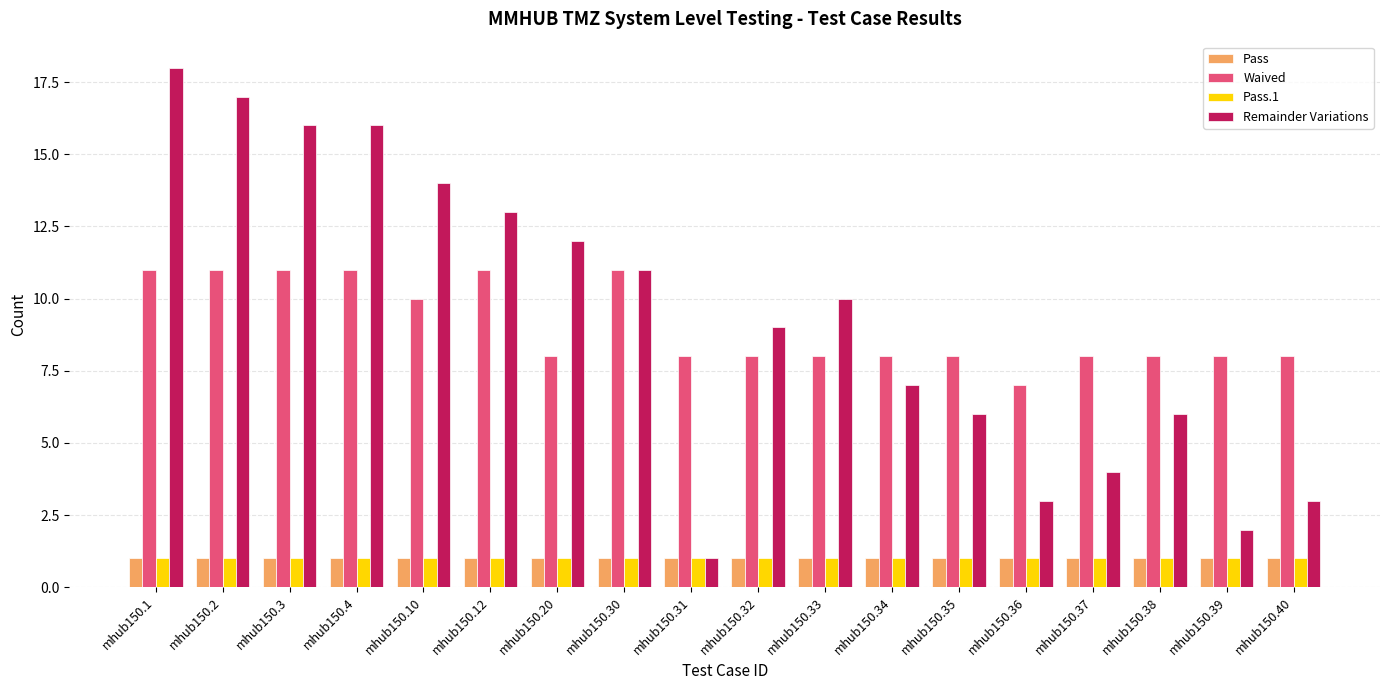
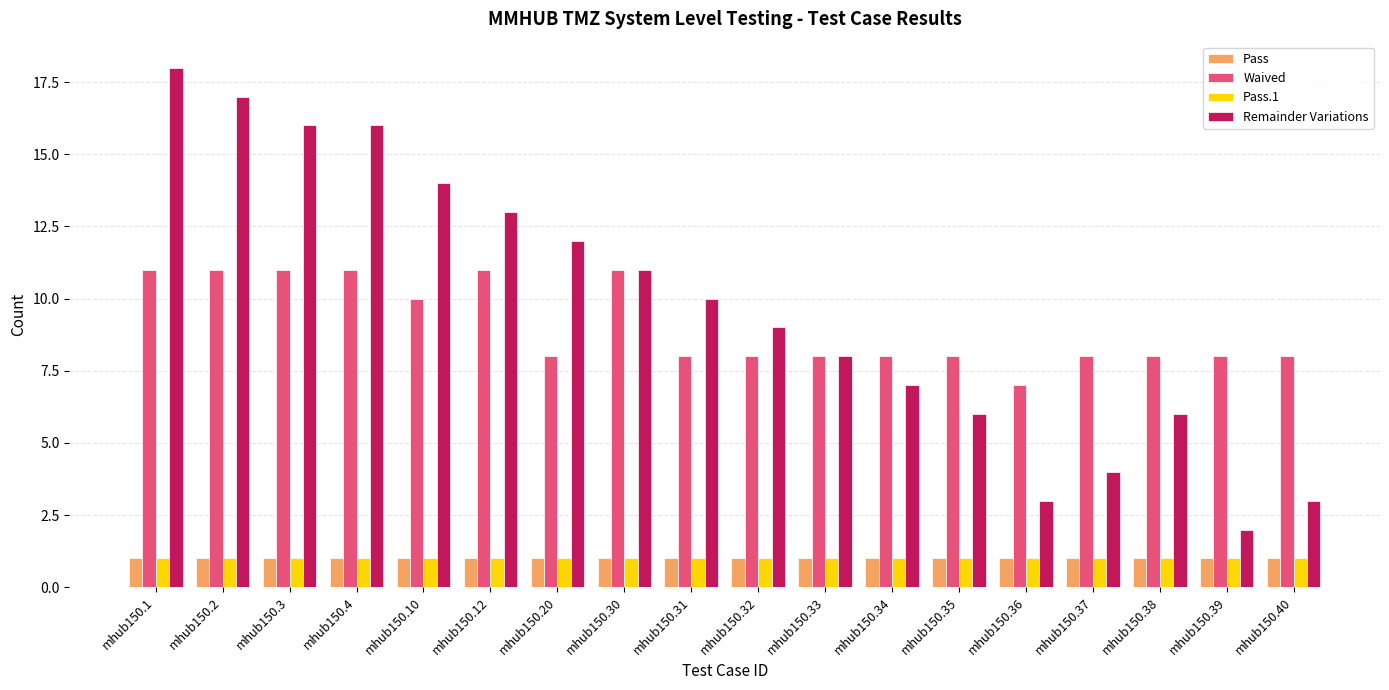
Remainder Variations, mhub150.31: 1 -> 10
Remainder Variations, mhub150.33: 10 -> 8
